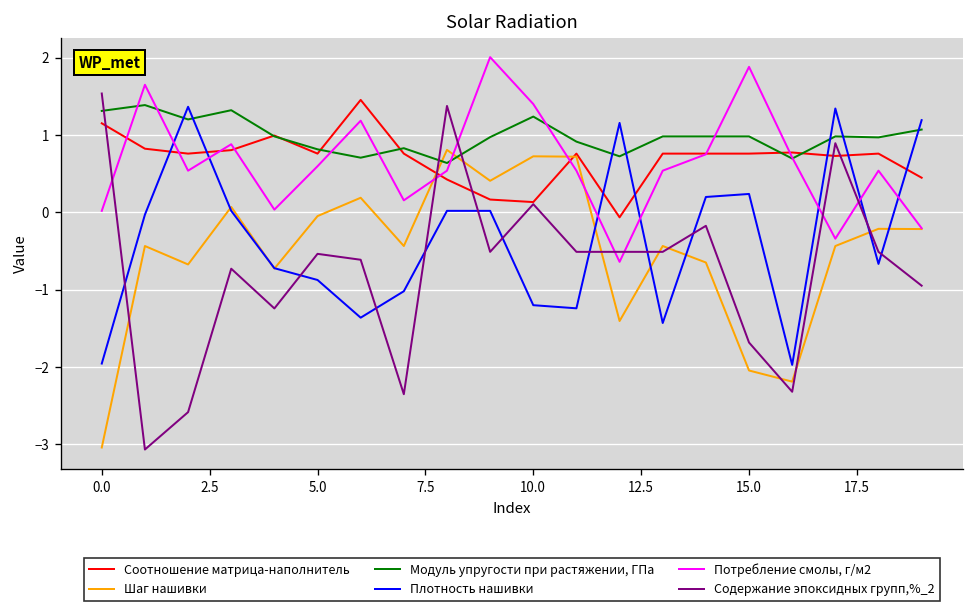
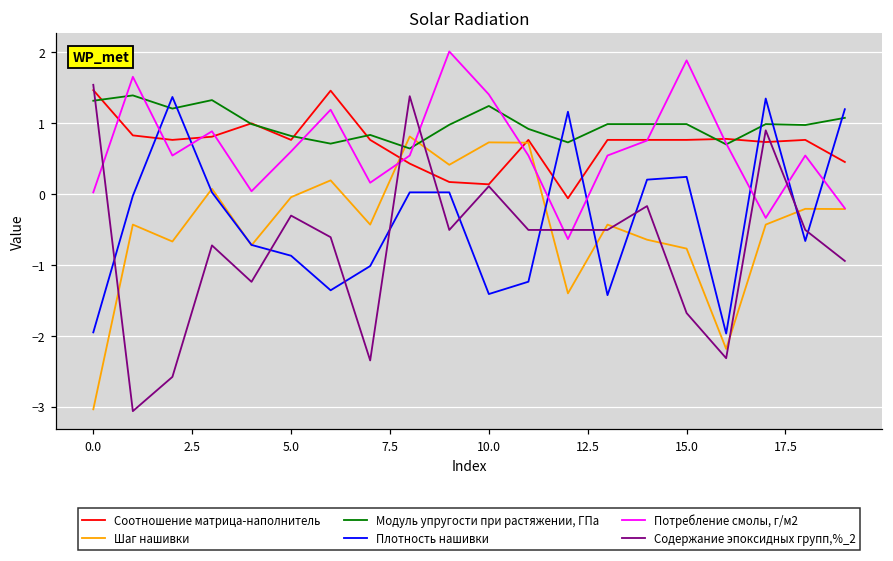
Соотношение матрица-наполнитель, 0.0: 1.2 -> 1.5
Содержание эпоксидных групп,%_2, 5.0: -0.5 -> -0.3
Плотность нашивки, 10.0: -1.2 -> -1.4
Шаг нашивки, 15.0: -2.0 -> -0.8
